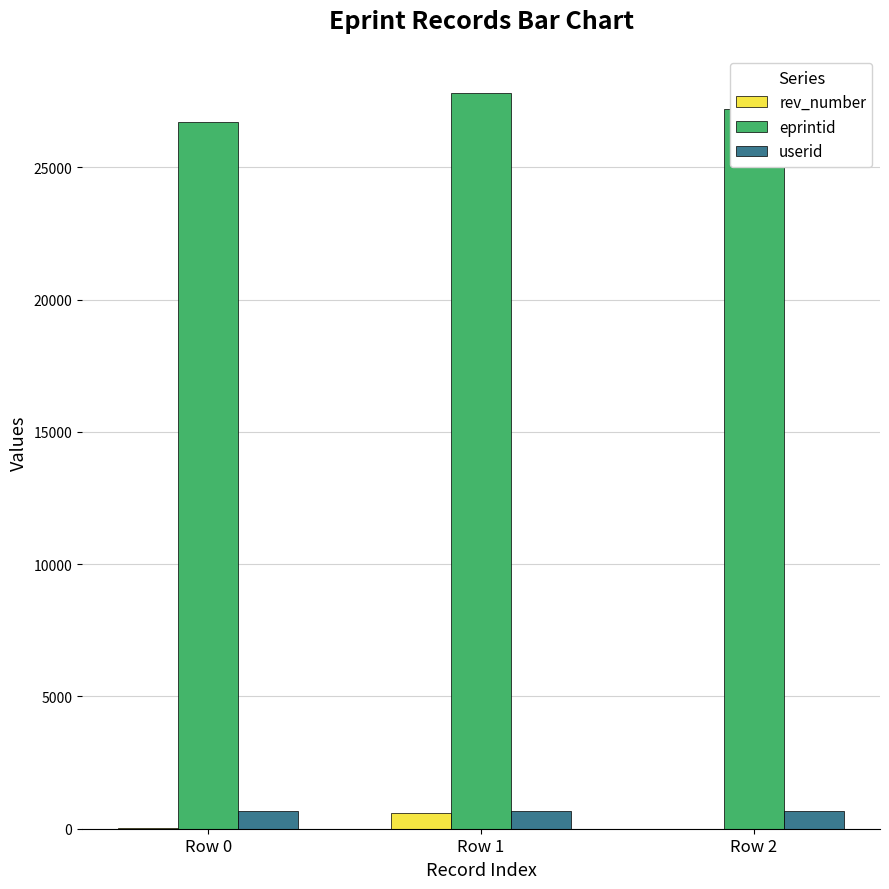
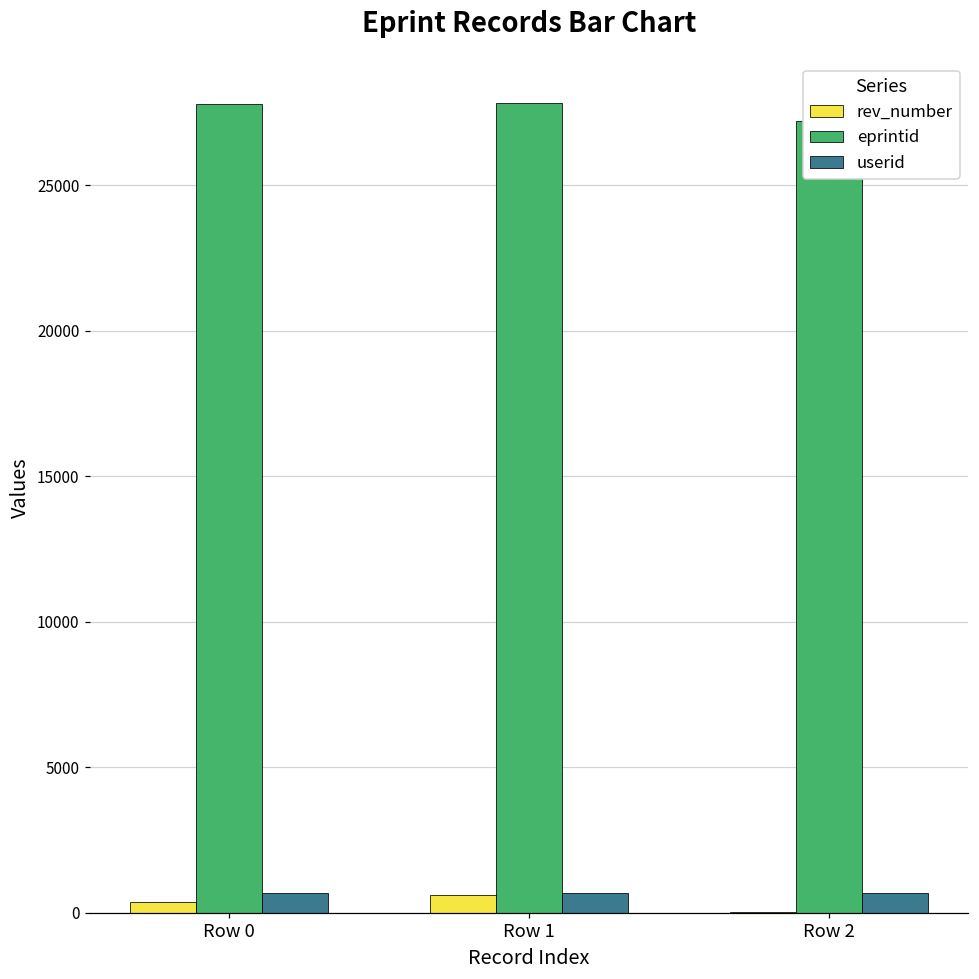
rev_number, Row 0: 0 -> 400
eprintid, Row 0: 26700 -> 27800
